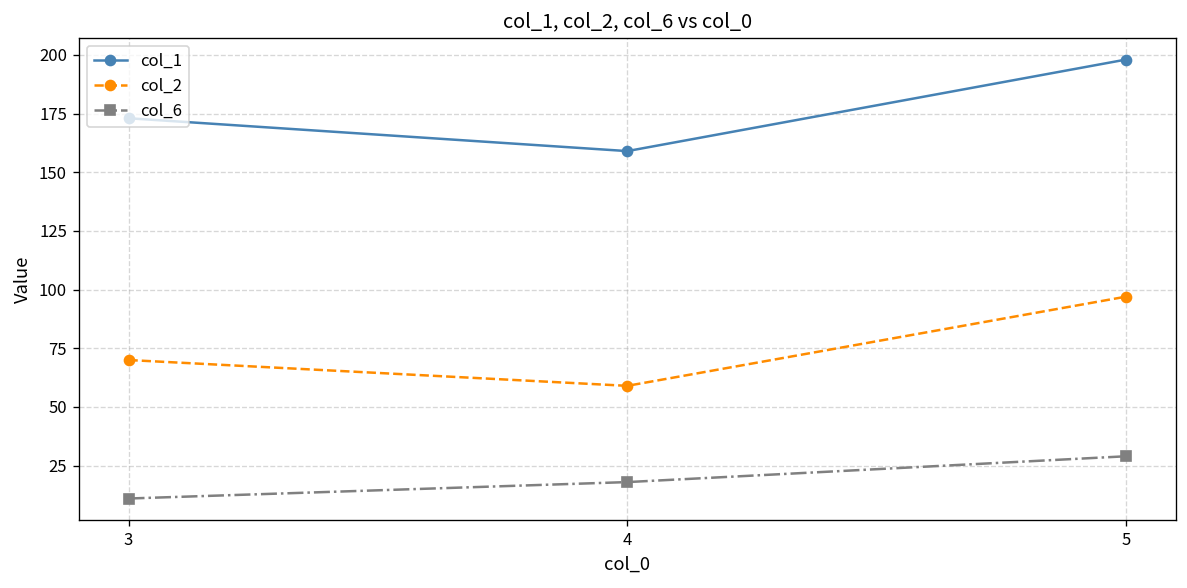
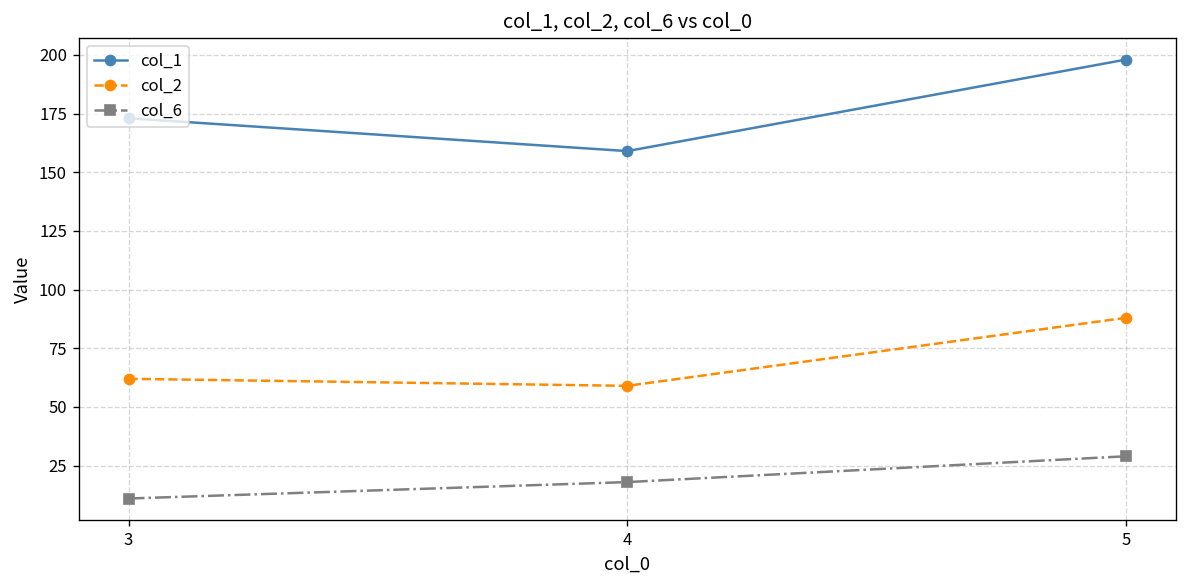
col_2, 3: 70 -> 62
col_2, 5: 97 -> 88
